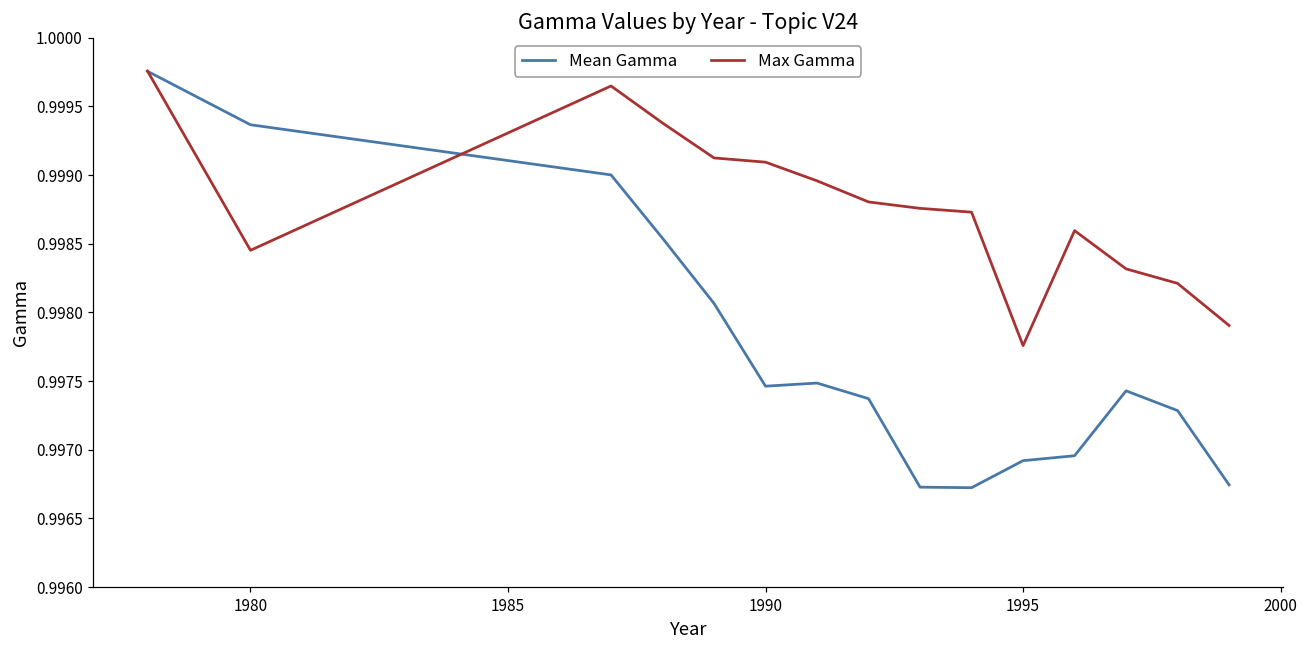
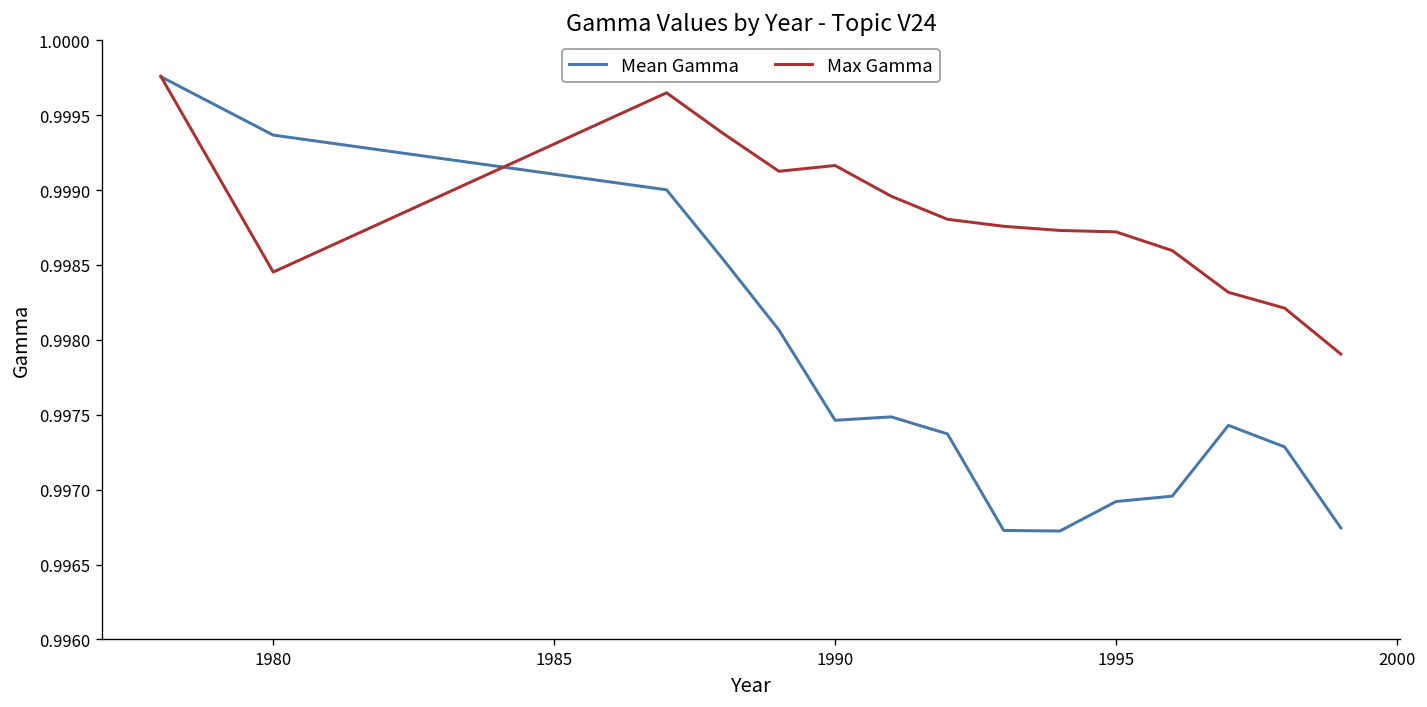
Max Gamma, 1990: 0.99909 -> 0.99916
Max Gamma, 1995: 0.99776 -> 0.99872
